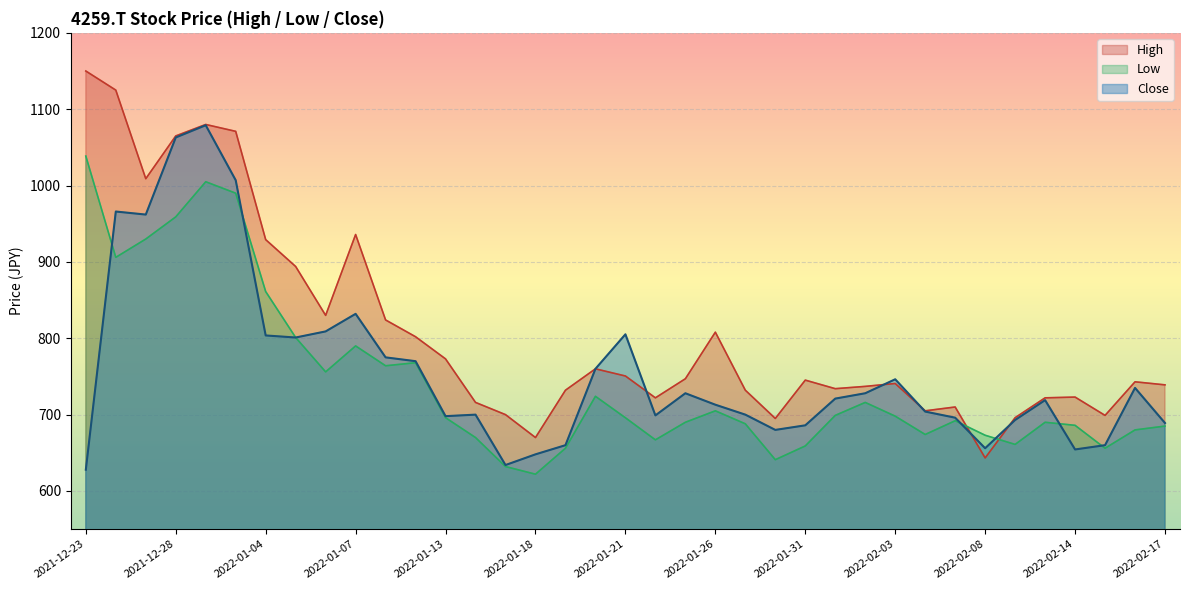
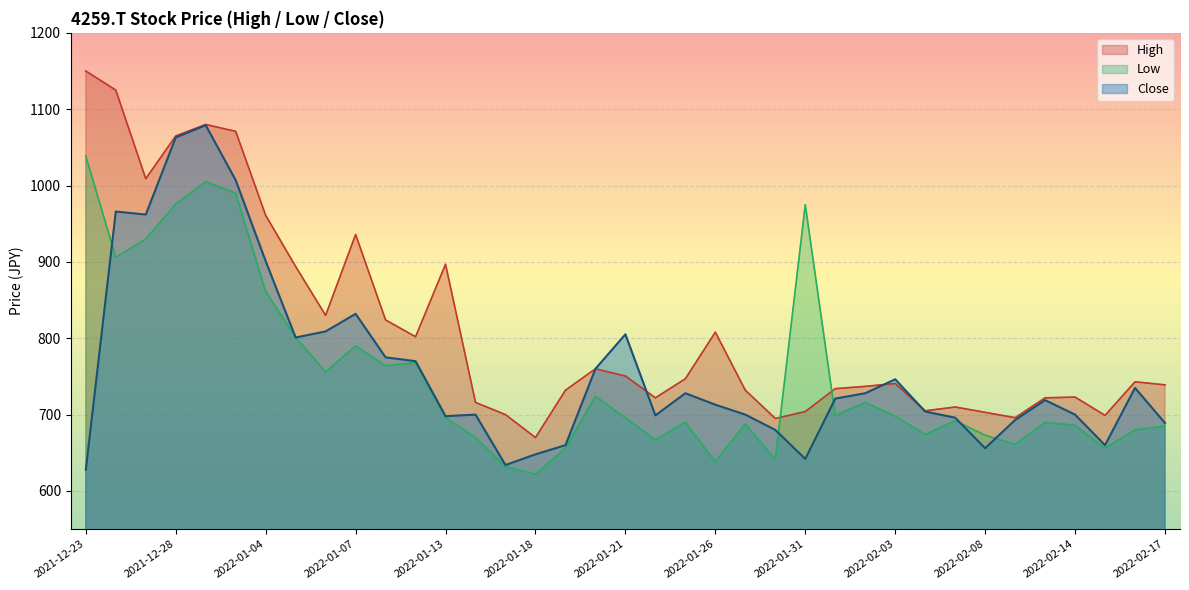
Low, 2021-12-28: 960 -> 980
High, 2022-01-04: 930 -> 960
Close, 2022-01-04: 800 -> 900
High, 2022-01-13: 770 -> 900
Low, 2022-01-26: 710 -> 640
High, 2022-01-31: 750 -> 700
Low, 2022-01-31: 660 -> 980
Close, 2022-01-31: 690 -> 640
High, 2022-02-08: 640 -> 700
Close, 2022-02-14: 650 -> 700
